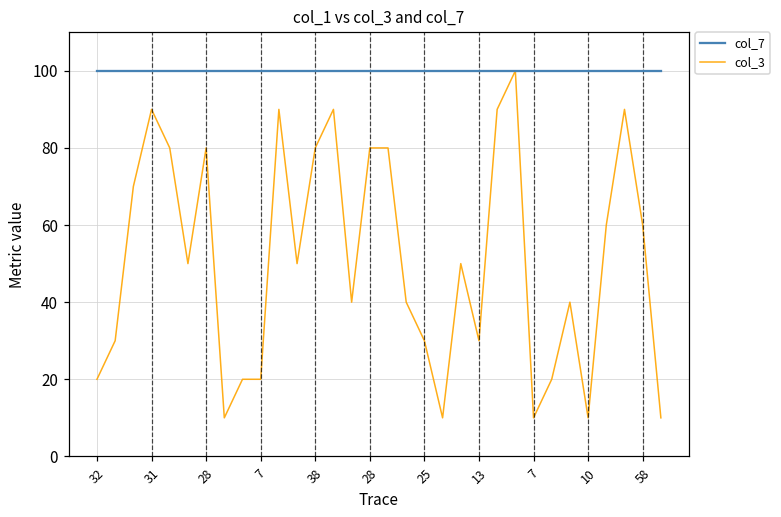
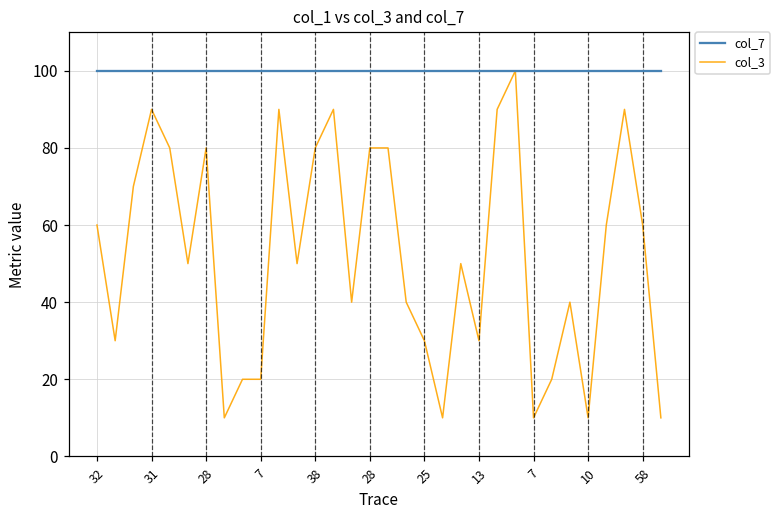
col_3, 32: 20 -> 60
